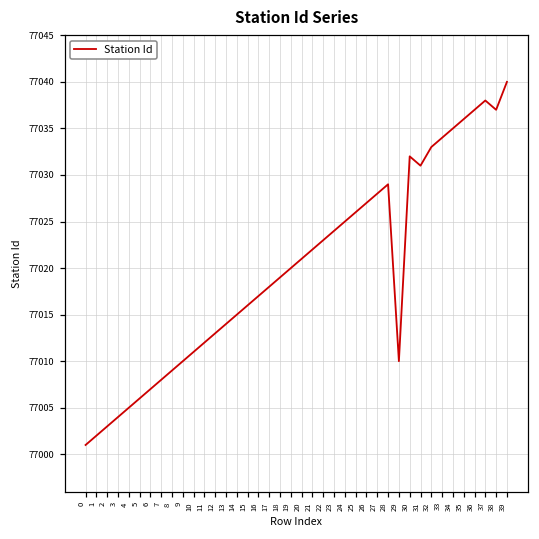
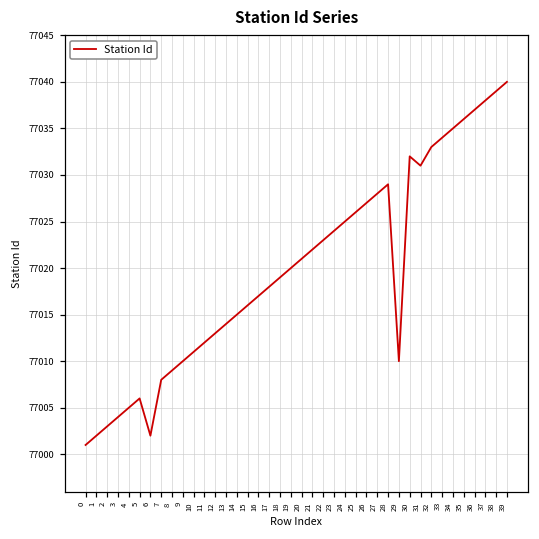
6: 77007 -> 77002
38: 77037 -> 77039
